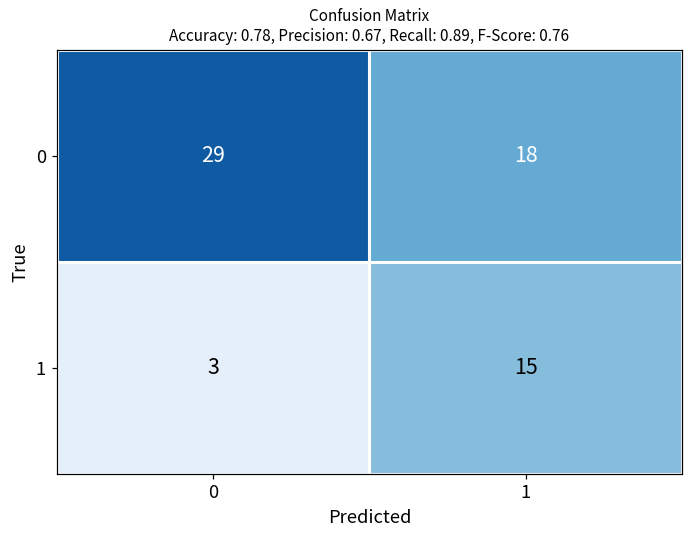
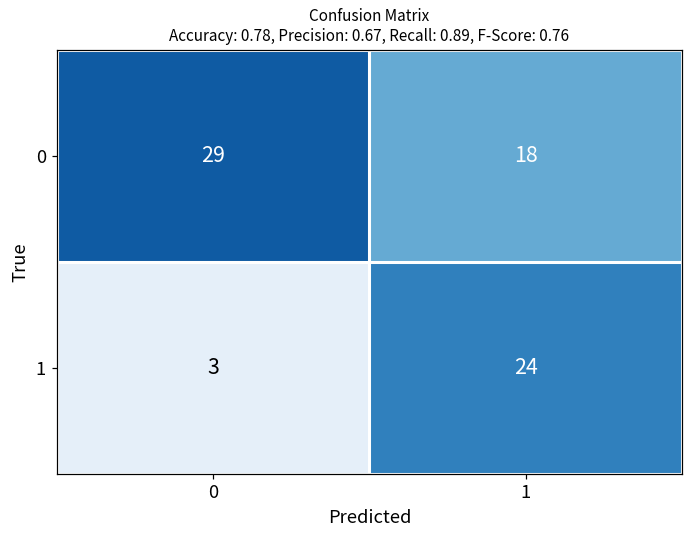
1, 1: 15 -> 24
